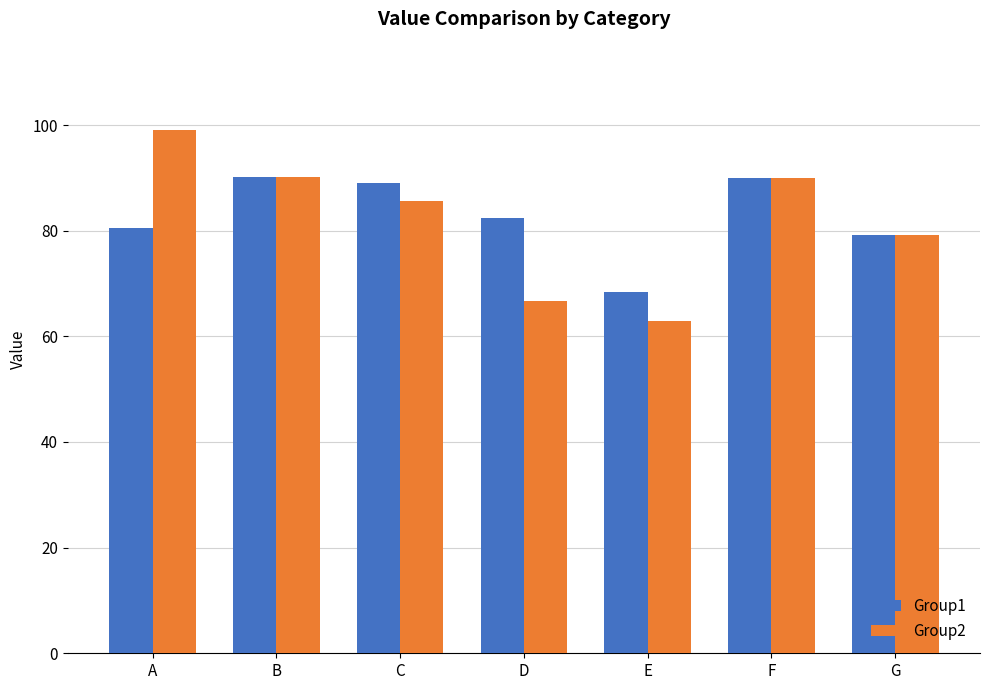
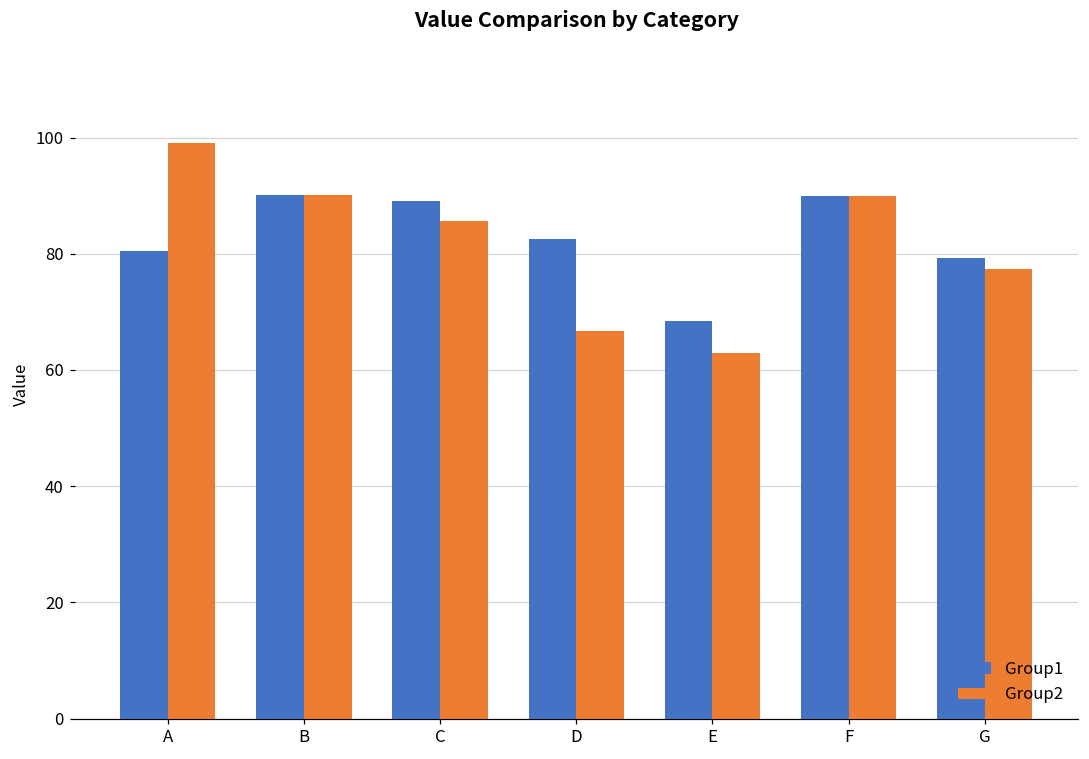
Group2, G: 79 -> 77
